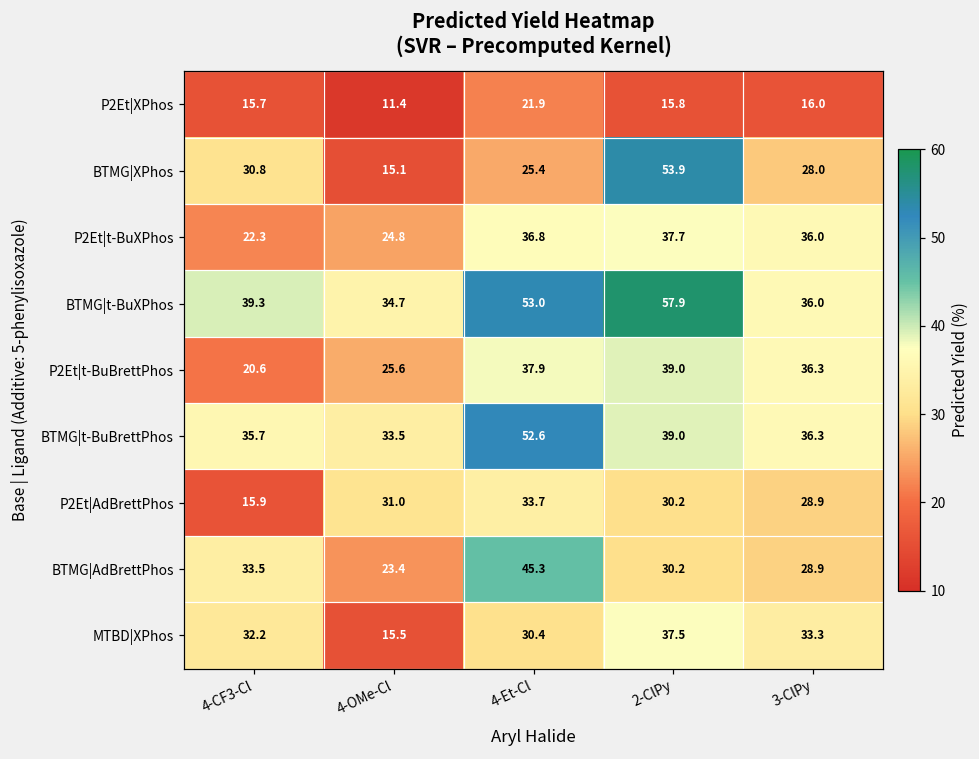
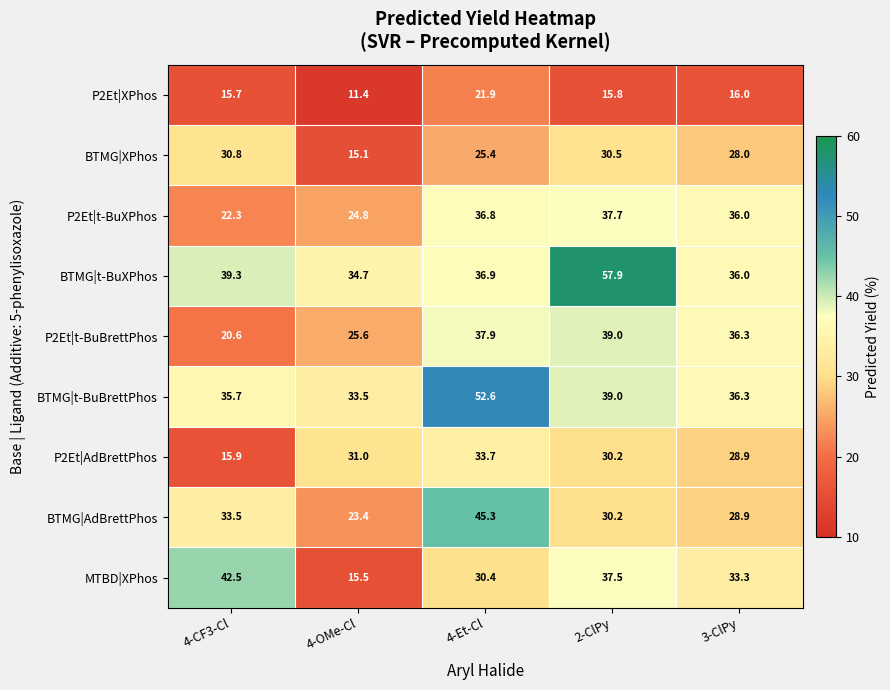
BTMG|XPhos, 2-ClPy: 53.9 -> 30.5
BTMG|t-BuXPhos, 4-Et-Cl: 53.0 -> 36.9
MTBD|XPhos, 4-CF3-Cl: 32.2 -> 42.5
